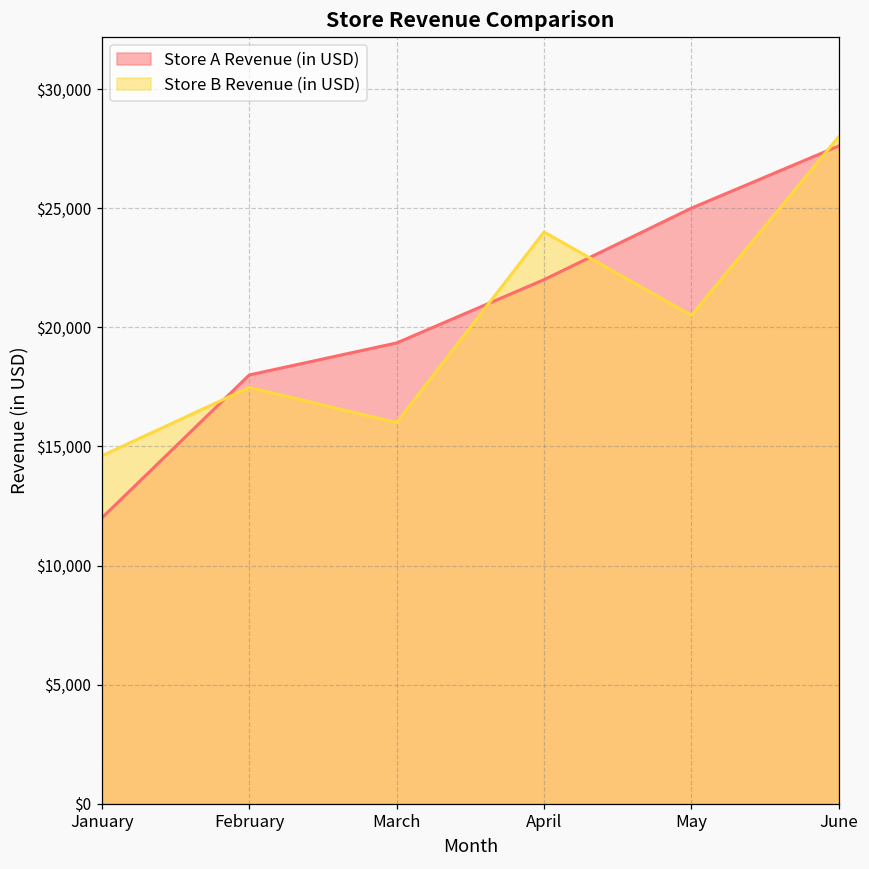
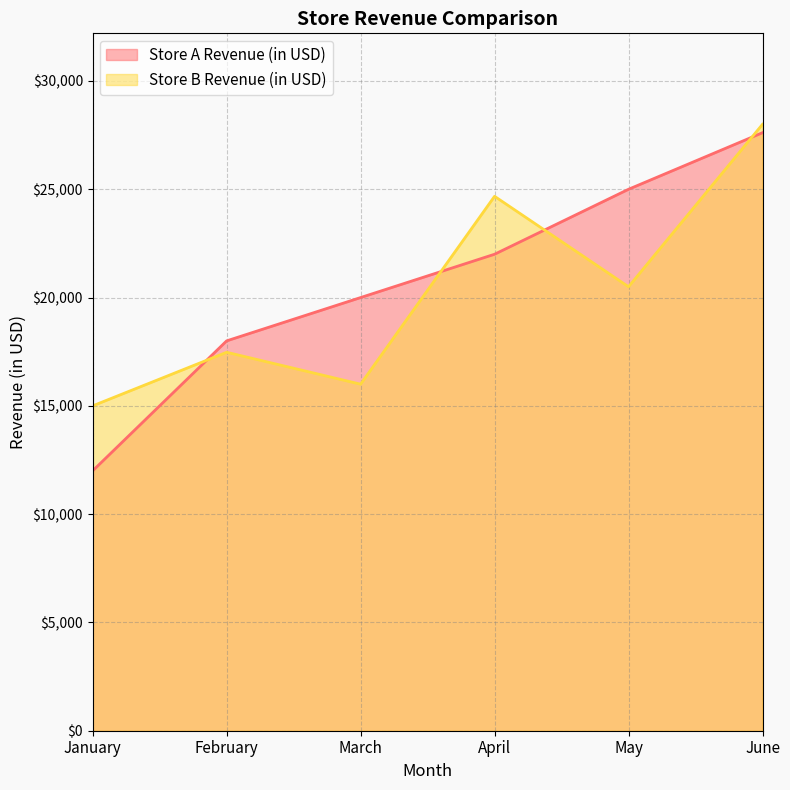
Store B Revenue (in USD), January: $14,600 -> $15,000
Store A Revenue (in USD), March: $19,300 -> $20,000
Store B Revenue (in USD), April: $24,000 -> $24,700
